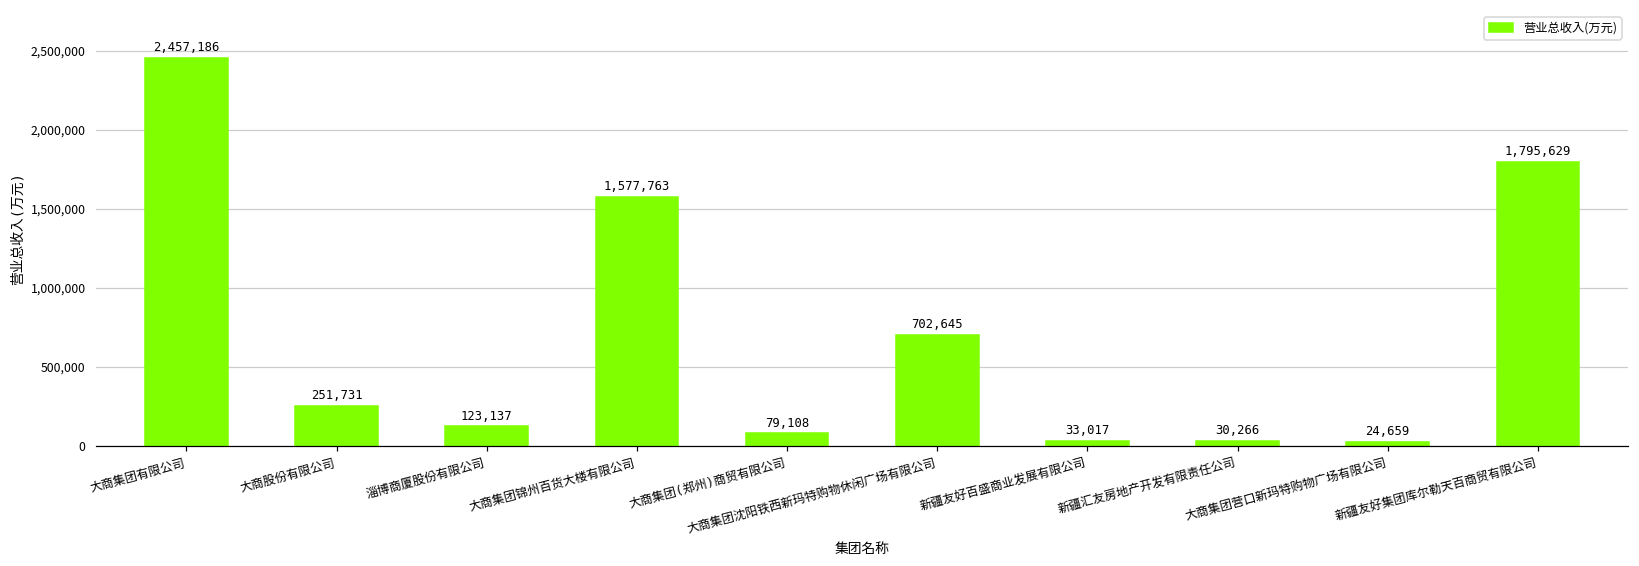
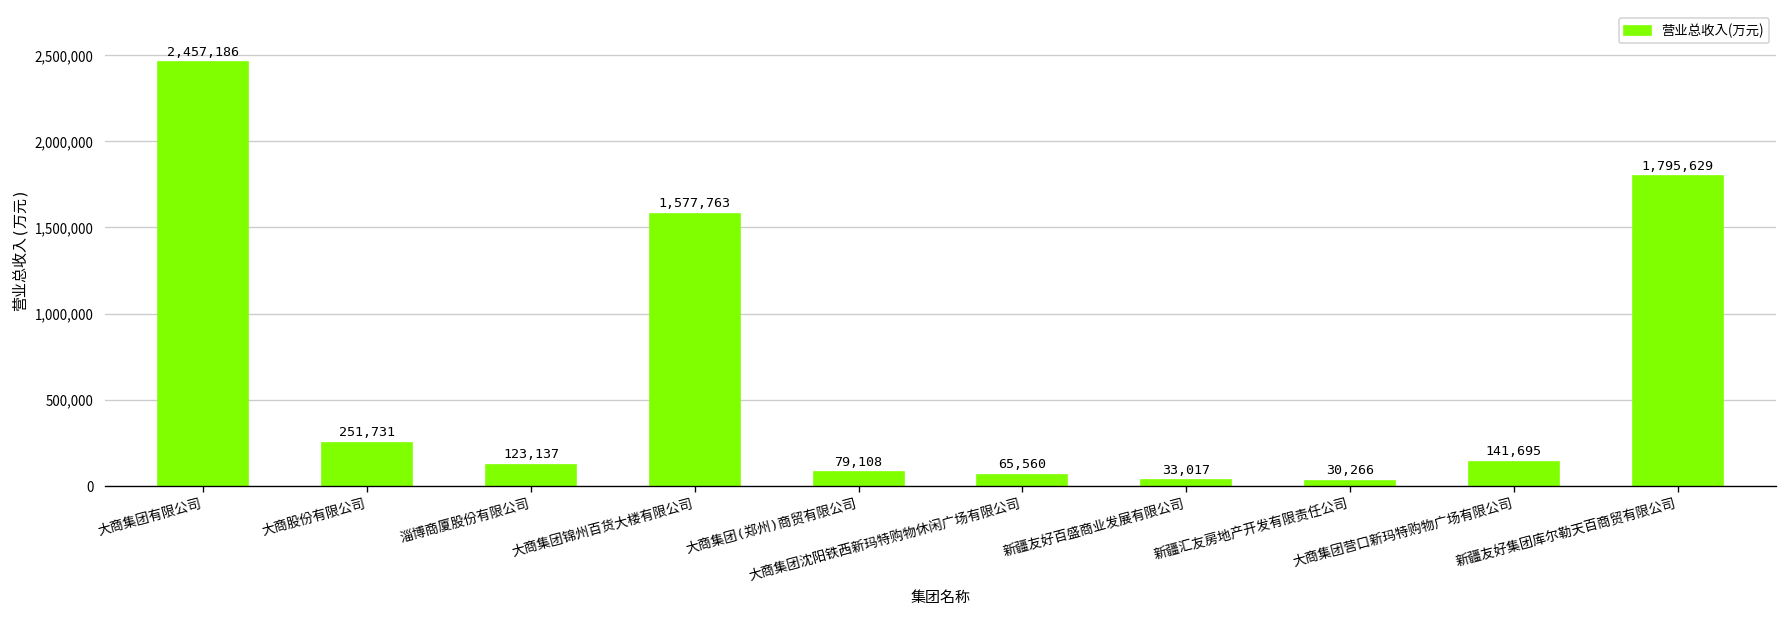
大商集团沈阳铁西新玛特购物休闲广场有限公司: 702,645 -> 65,560
大商集团营口新玛特购物广场有限公司: 24,659 -> 141,695
